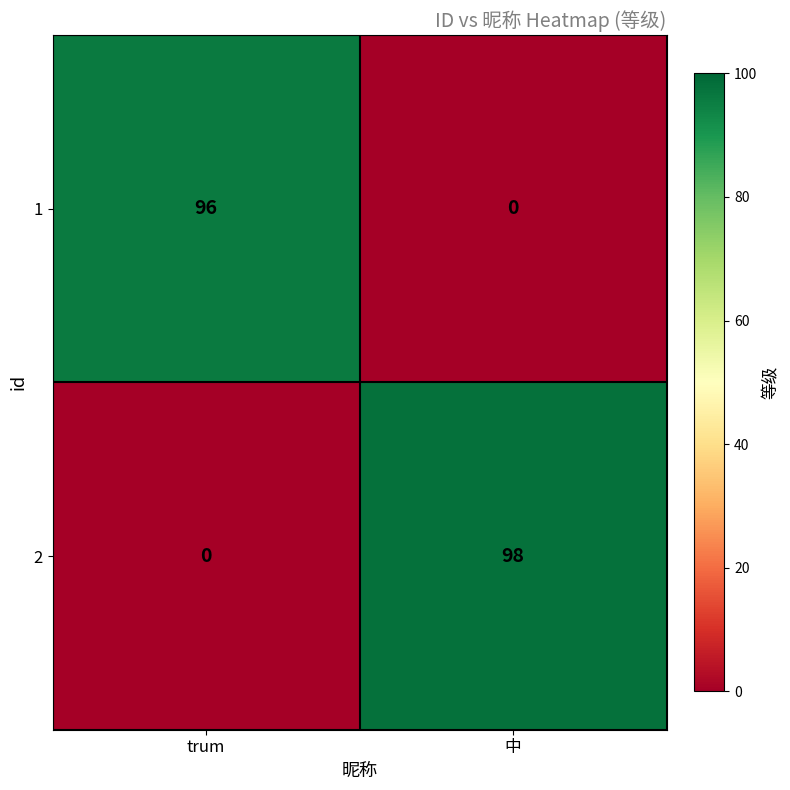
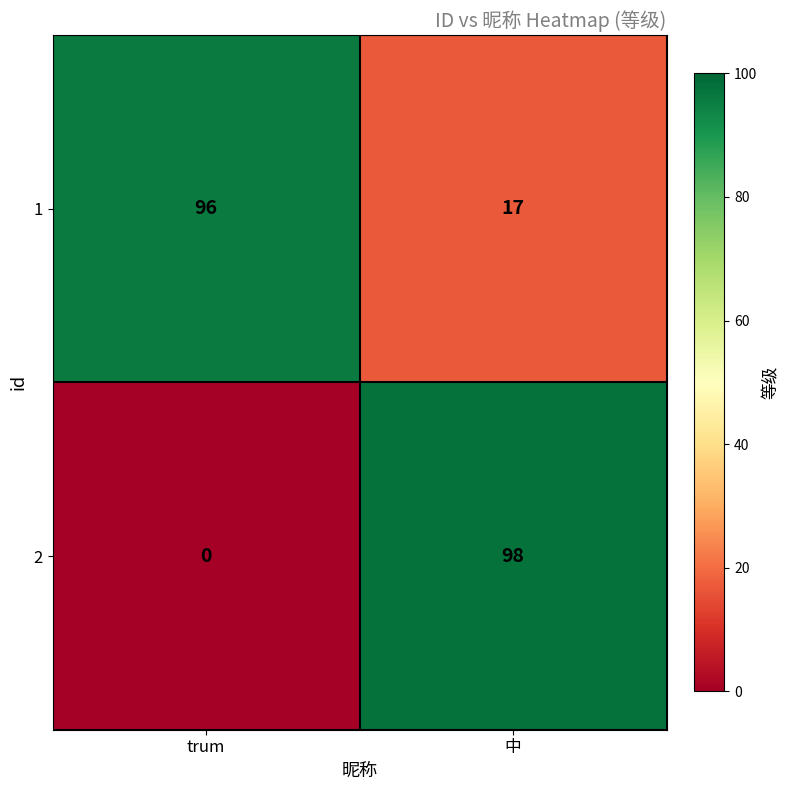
1, 中: 0 -> 17
